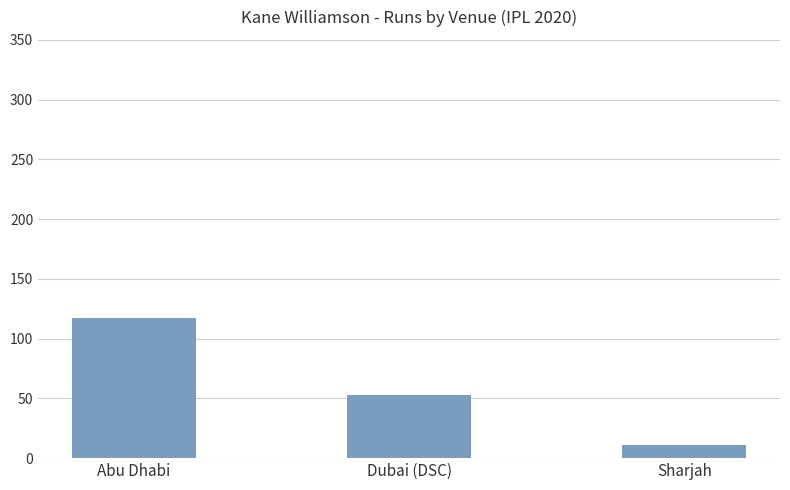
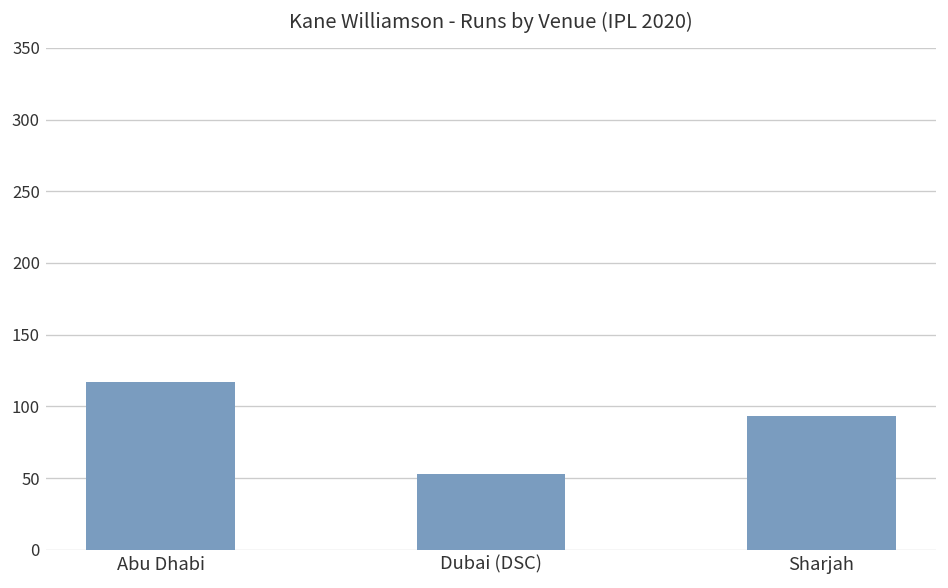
Sharjah: 11 -> 93
